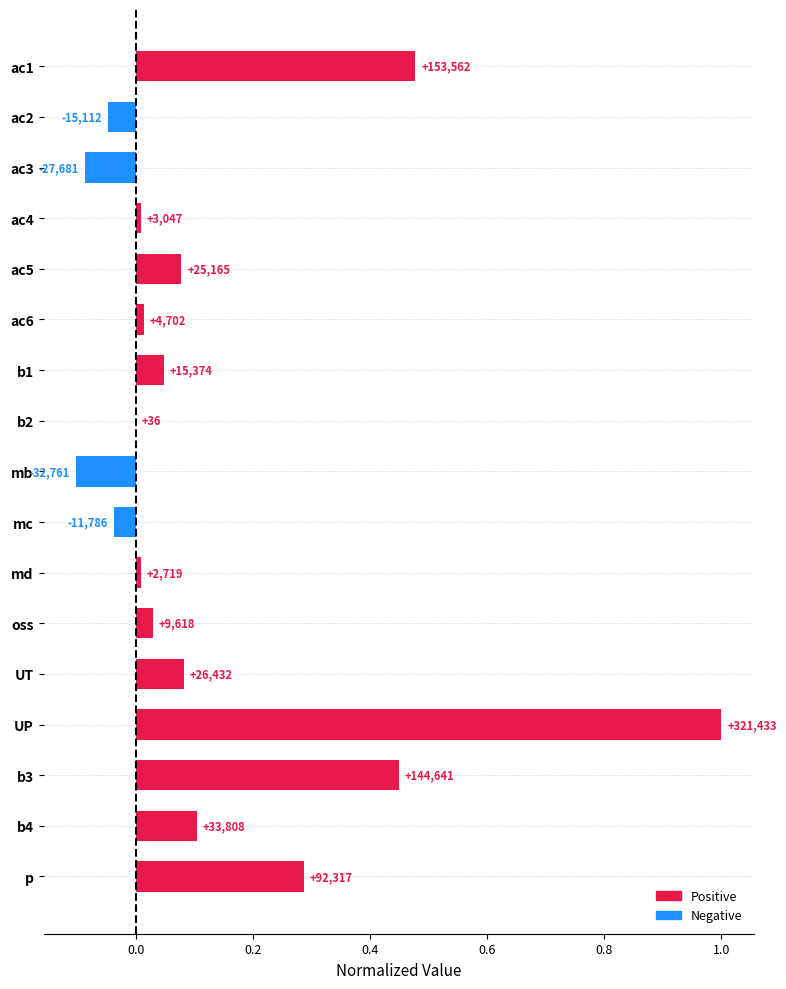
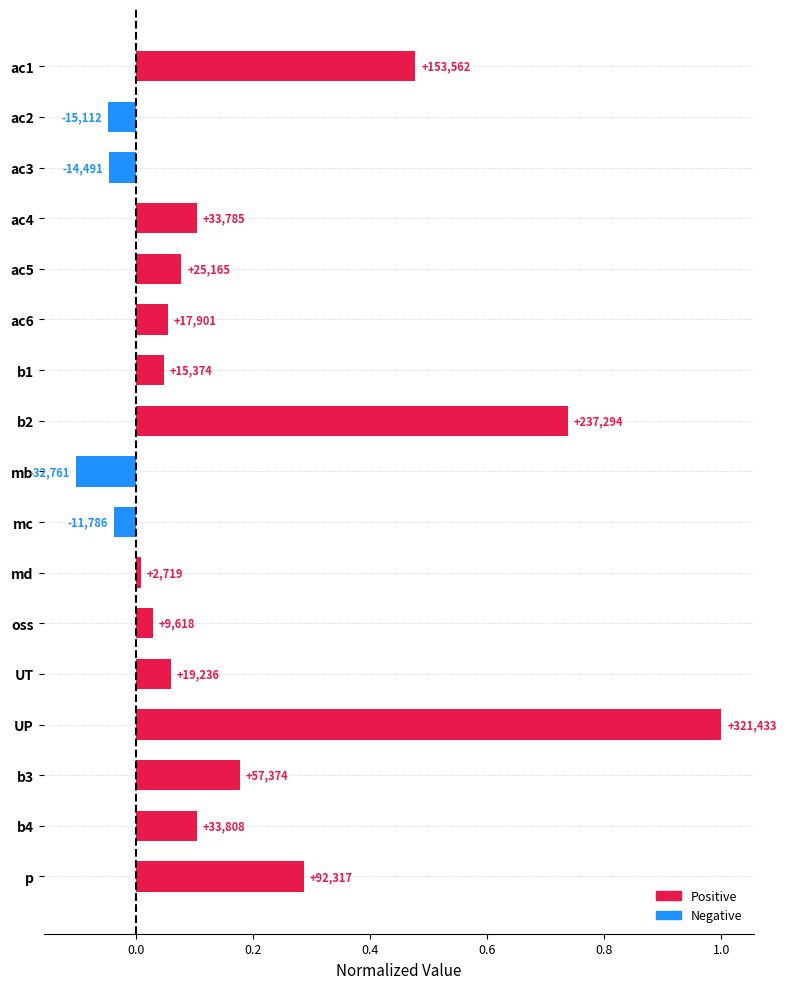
ac3: -27,681 -> -14,491
ac4: +3,047 -> +33,785
ac6: +4,702 -> +17,901
b2: +36 -> +237,294
UT: +26,432 -> +19,236
b3: +144,641 -> +57,374
